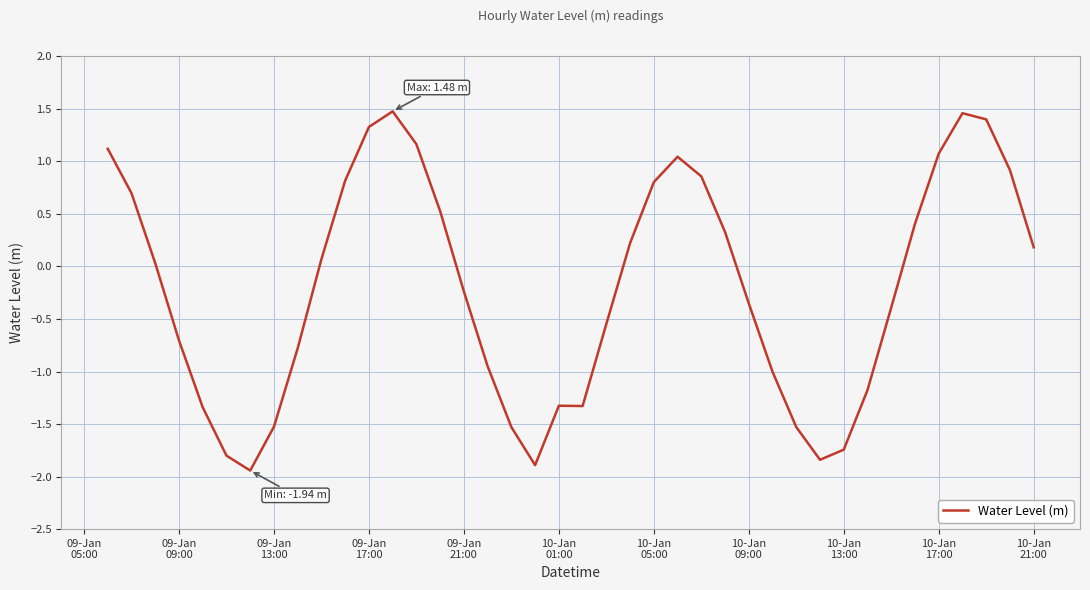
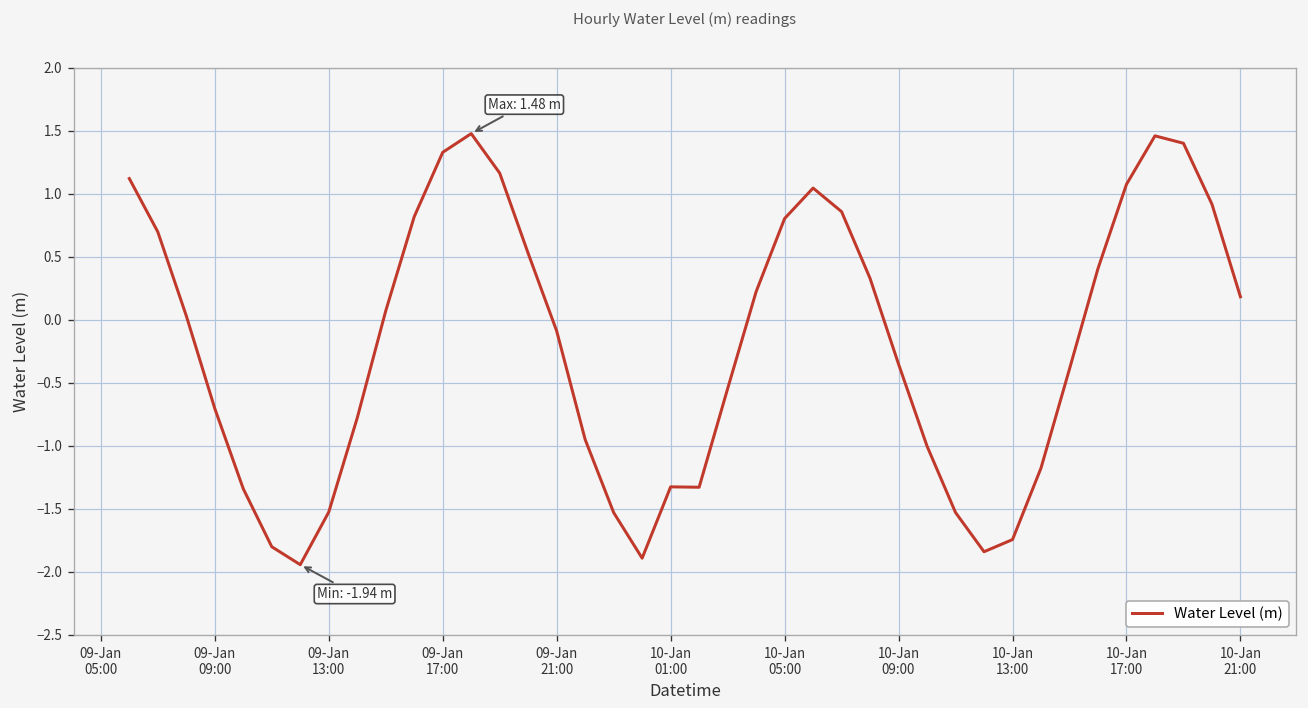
09-Jan 21:00: -0.24 -> -0.09
